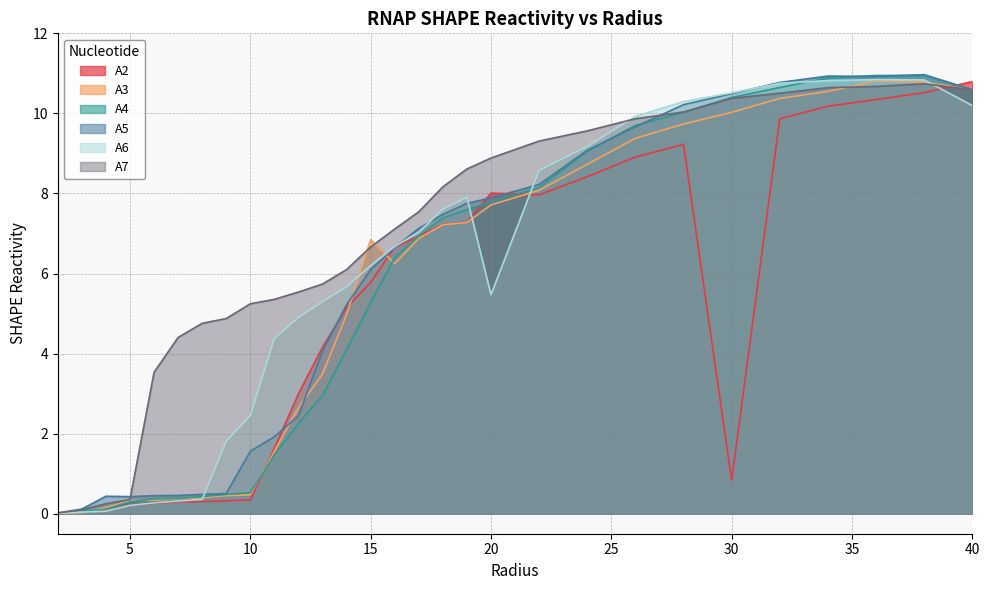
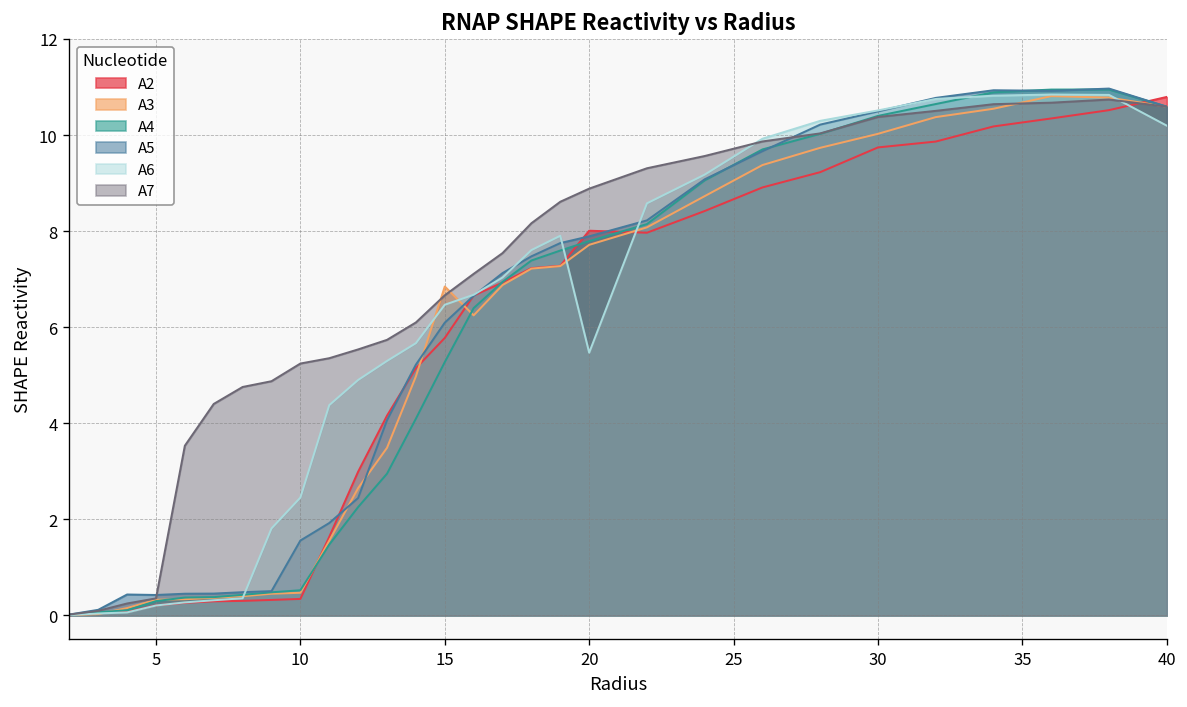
A6, 15: 6.2 -> 6.5
A2, 30: 0.8 -> 9.7
